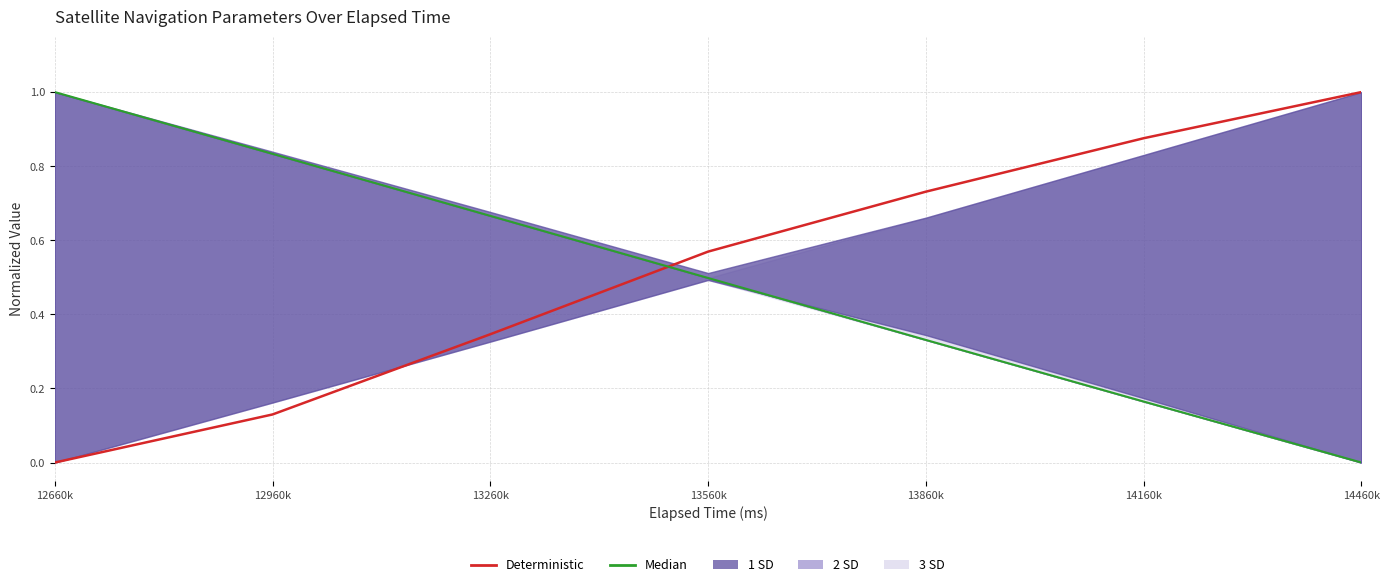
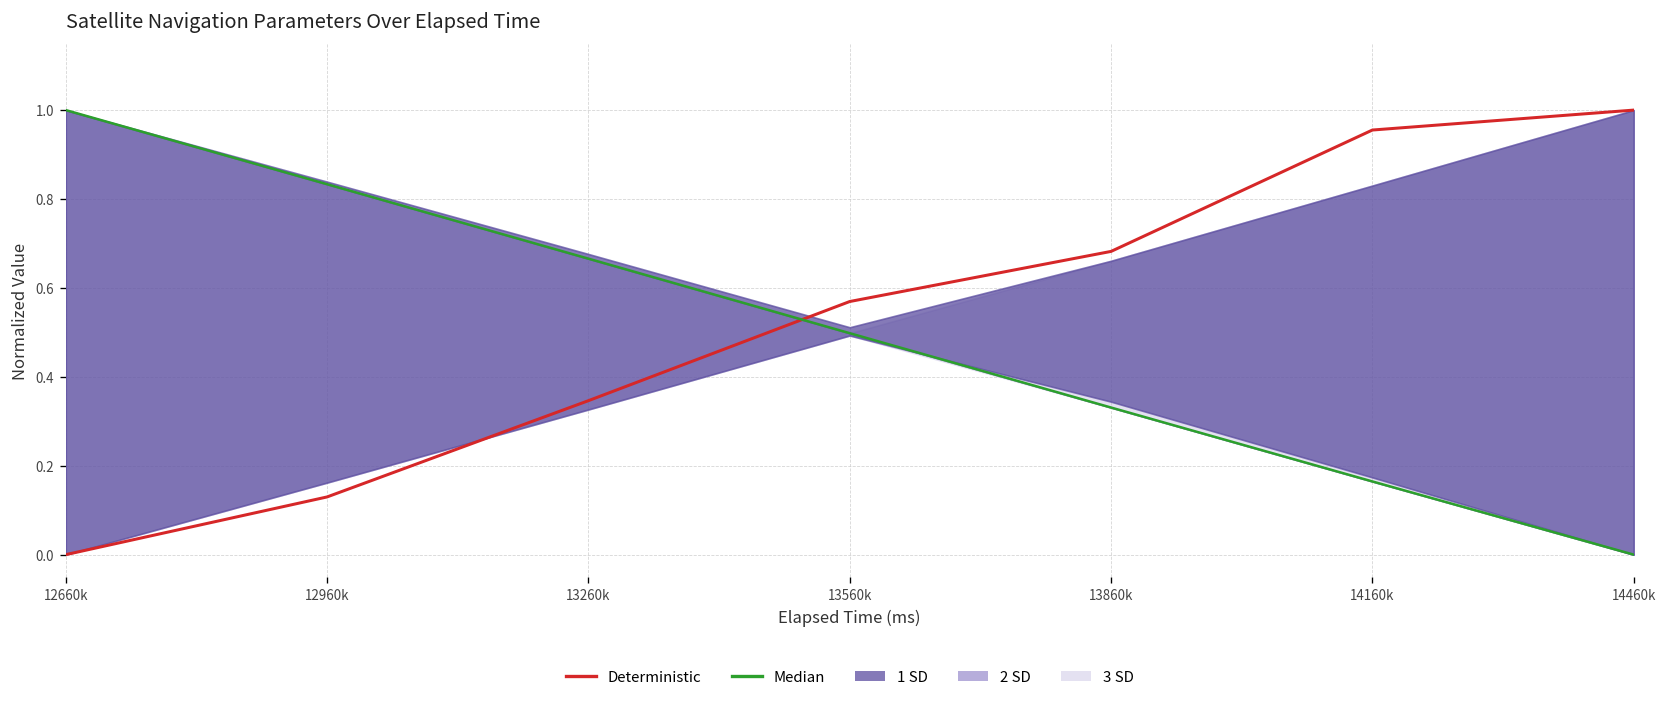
Deterministic, 13860k: 0.73 -> 0.68
Deterministic, 14160k: 0.88 -> 0.96
